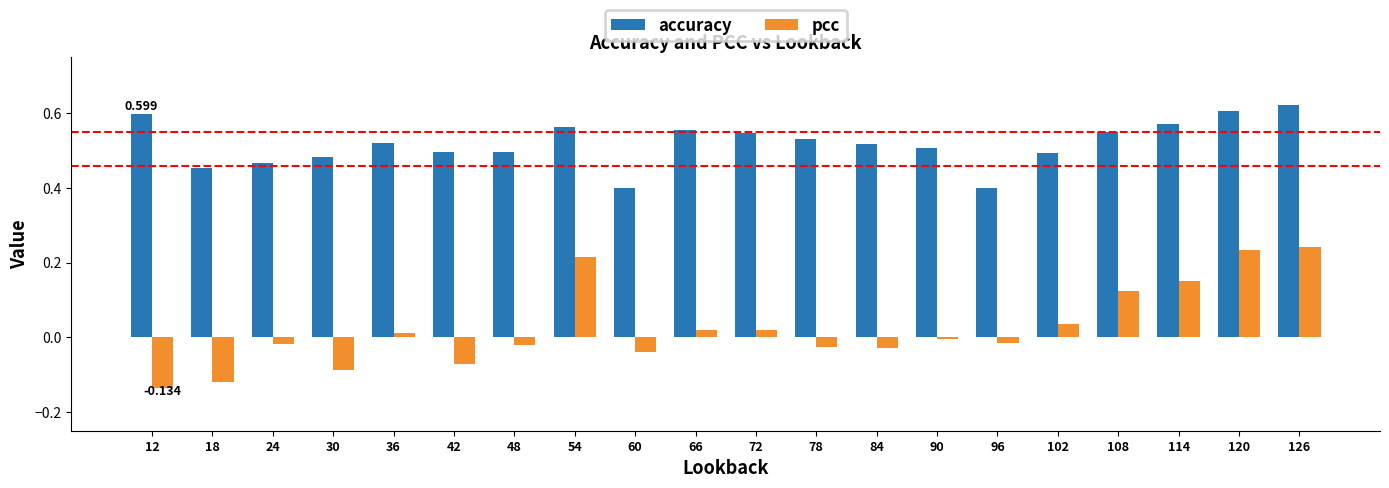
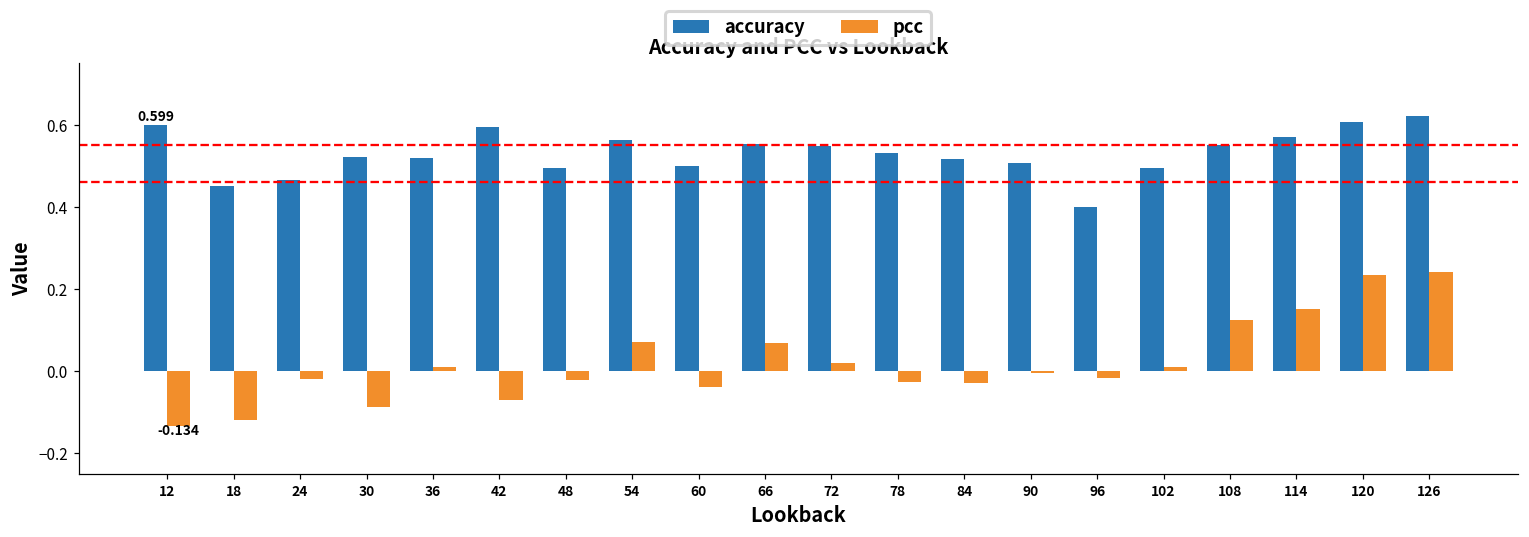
accuracy, 30: 0.48 -> 0.52
accuracy, 42: 0.50 -> 0.59
pcc, 54: 0.22 -> 0.07
accuracy, 60: 0.4 -> 0.5
pcc, 66: 0.02 -> 0.07
pcc, 102: 0.03 -> 0.01
